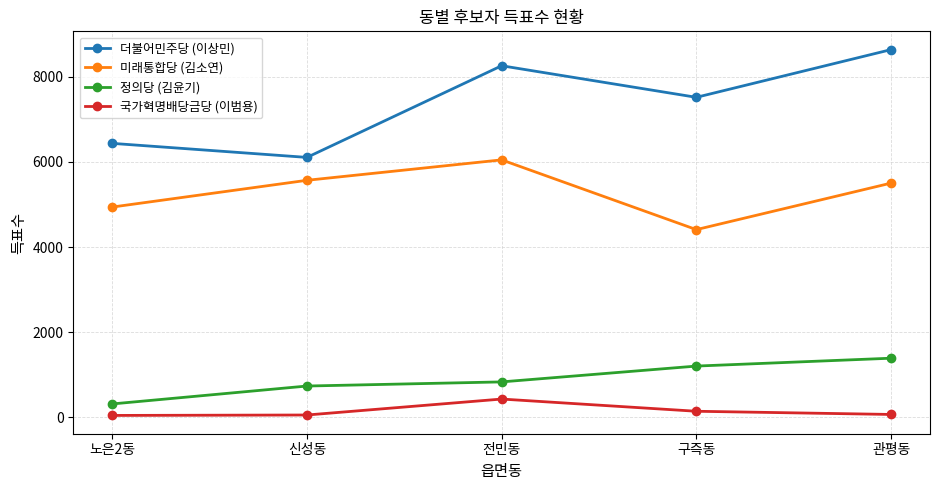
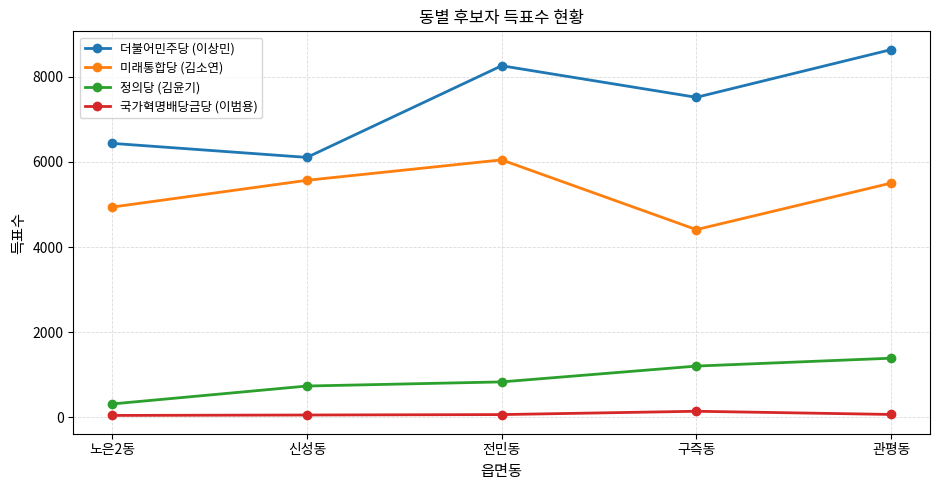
국가혁명배당금당 (이범용), 전민동: 400 -> 100
